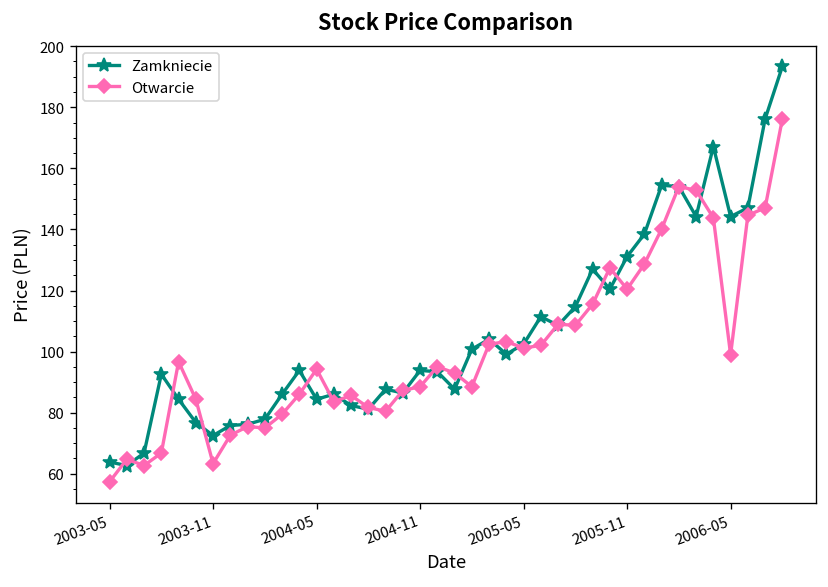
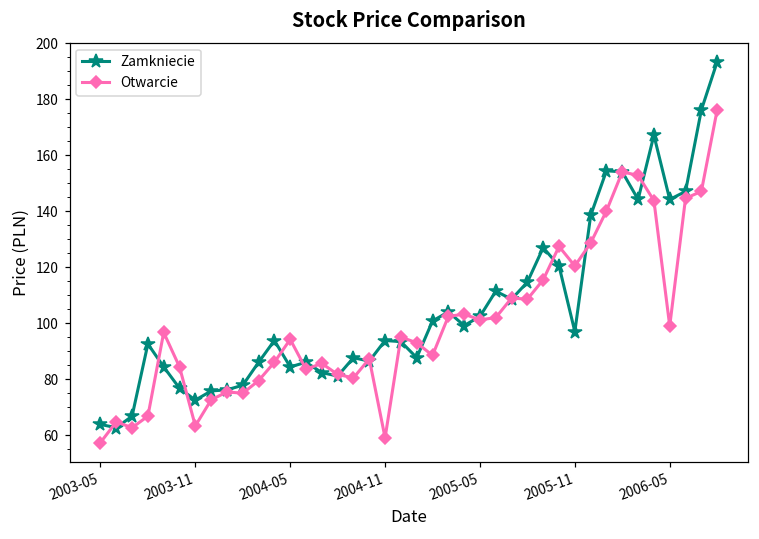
Otwarcie, 2004-11: 88 -> 59
Zamkniecie, 2005-11: 131 -> 97
